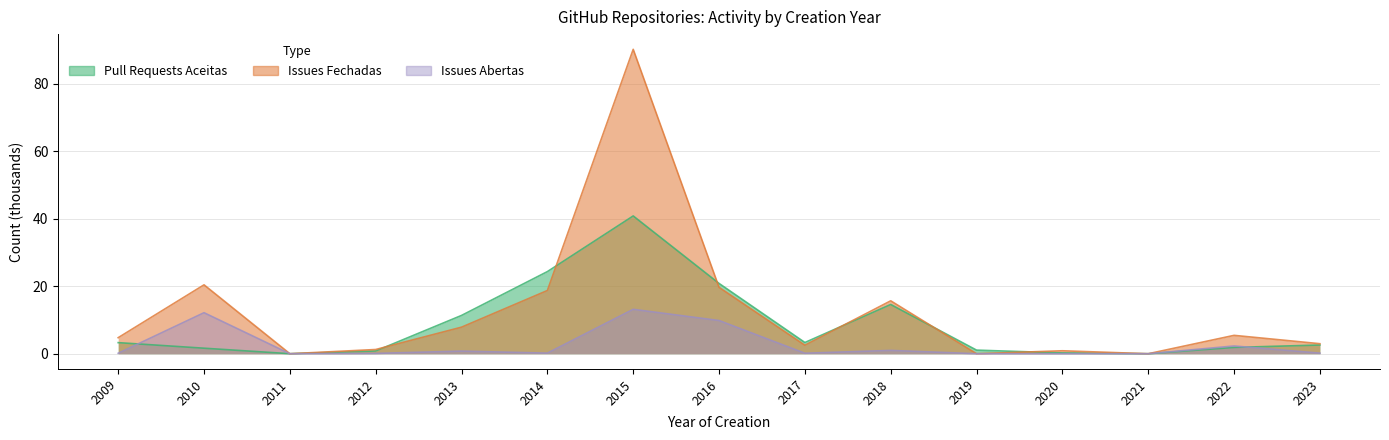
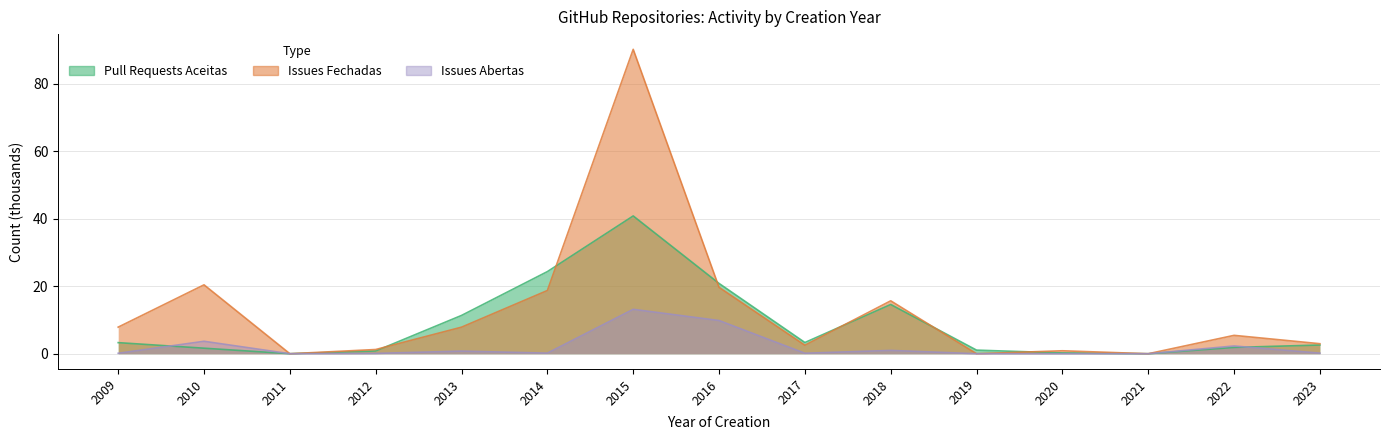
Issues Fechadas, 2009: 5 -> 8
Issues Abertas, 2010: 12 -> 4
